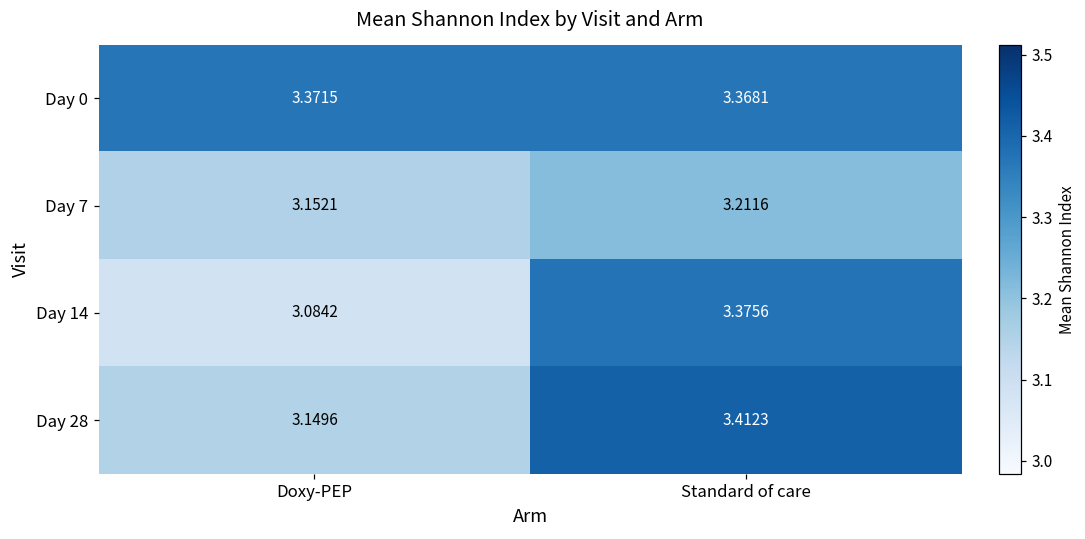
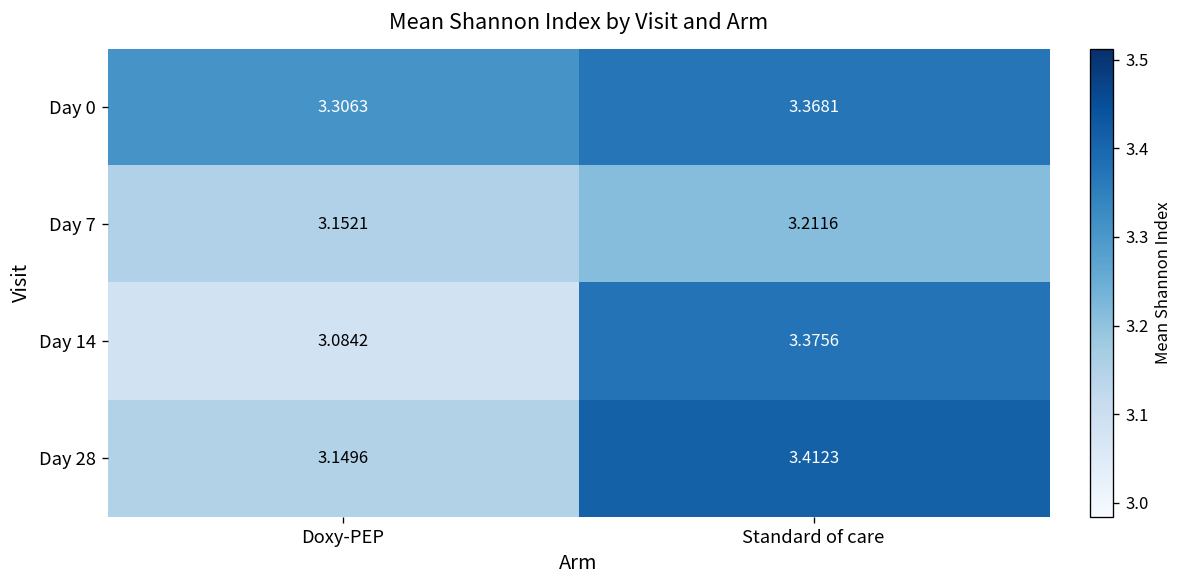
Day 0, Doxy-PEP: 3.3715 -> 3.3063
